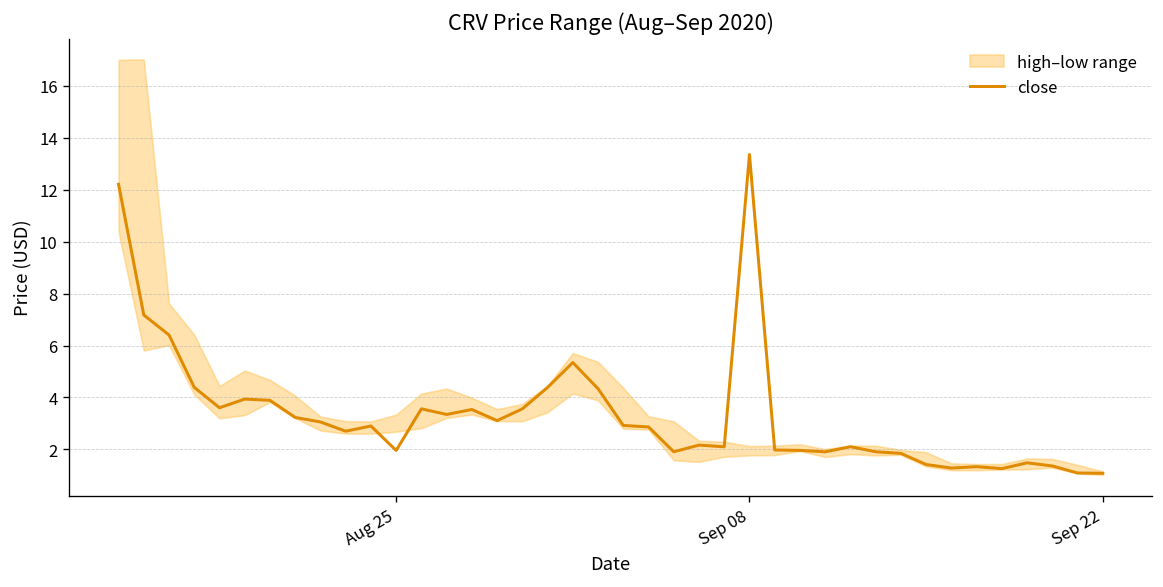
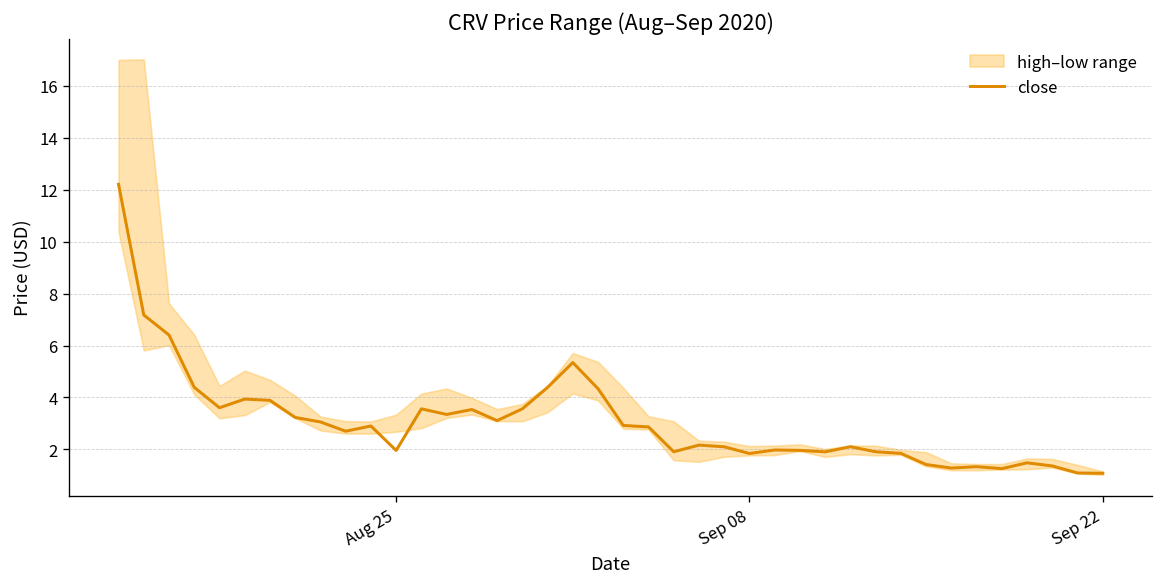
close, Sep 08: 13.4 -> 1.8
